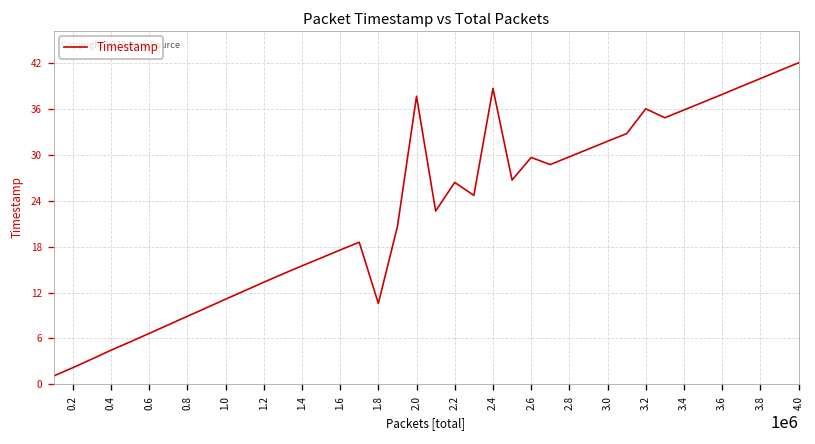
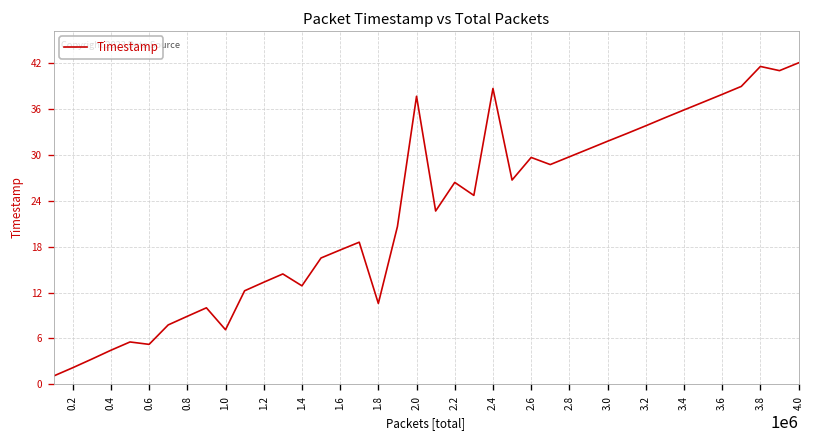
0.6: 7 -> 5
1.0: 11 -> 7
1.4: 15 -> 13
3.2: 36 -> 34
3.8: 40 -> 42
